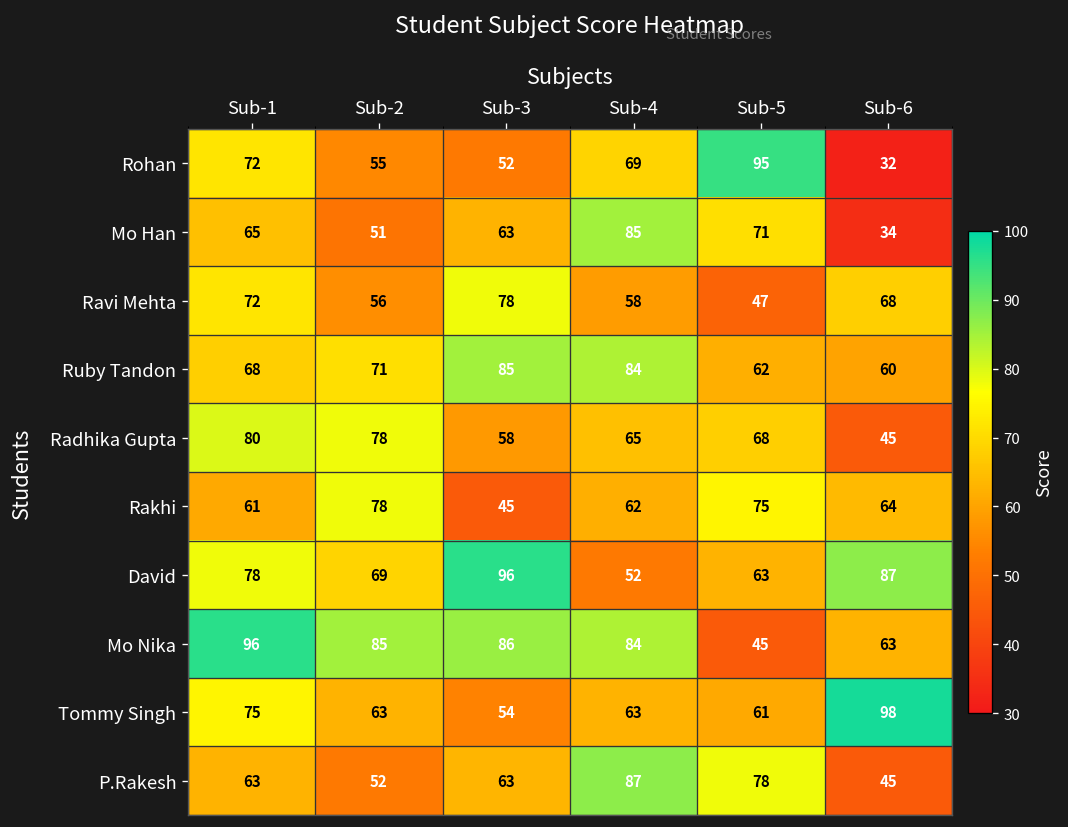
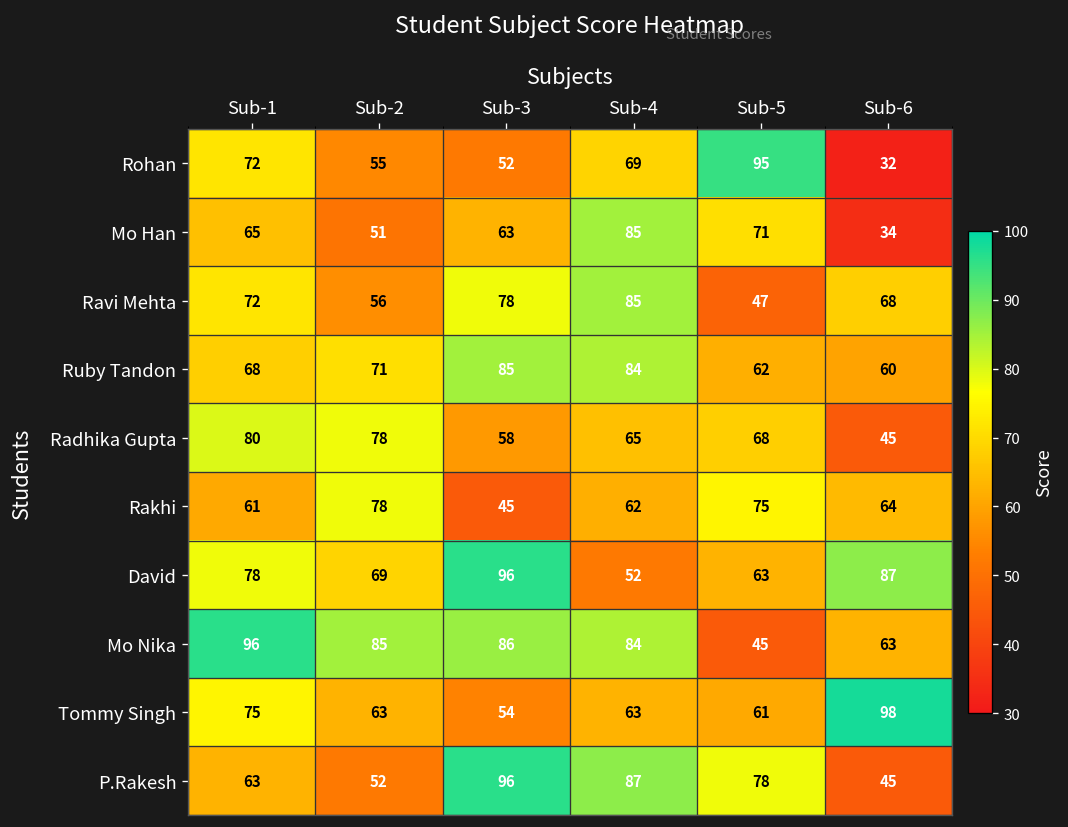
Ravi Mehta, Sub-4: 58 -> 85
P.Rakesh, Sub-3: 63 -> 96
